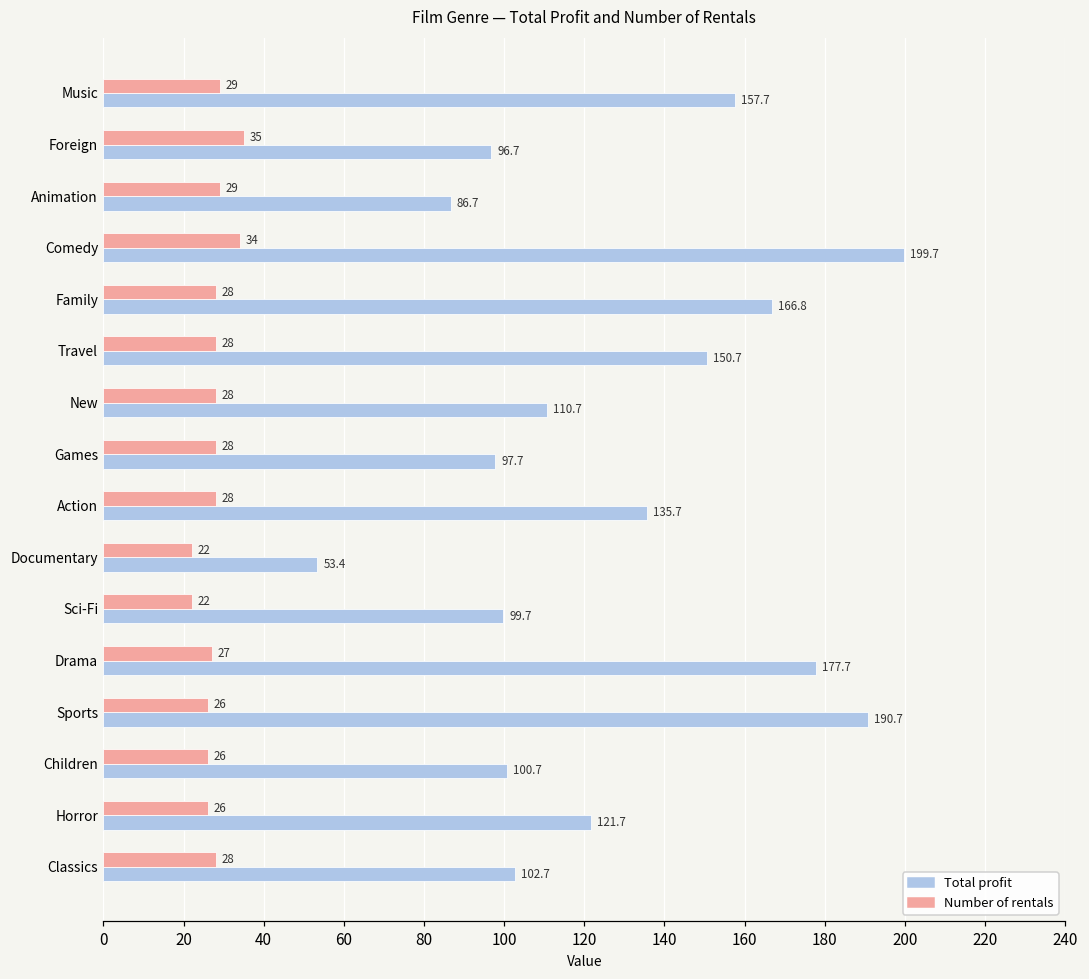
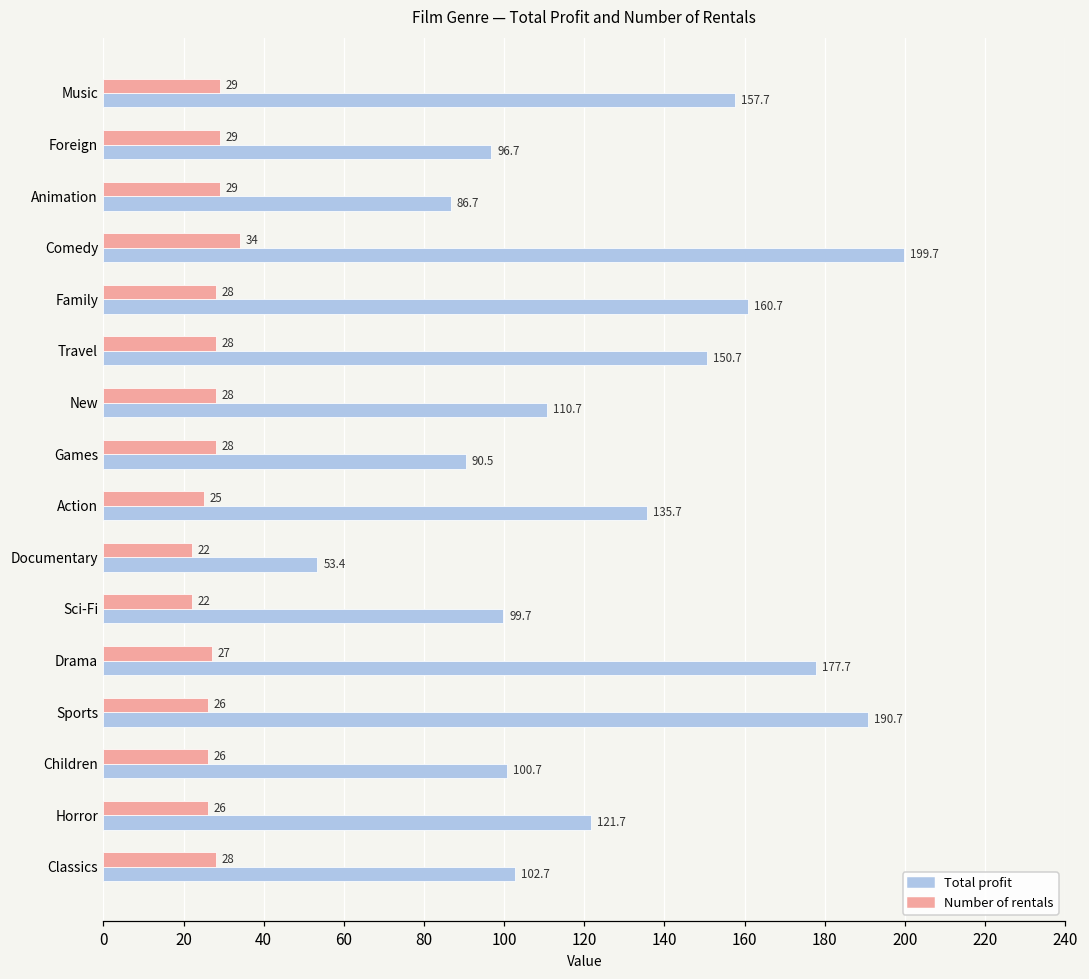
Number of rentals, Foreign: 35 -> 29
Total profit, Family: 166.8 -> 160.7
Total profit, Games: 97.7 -> 90.5
Number of rentals, Action: 28 -> 25
